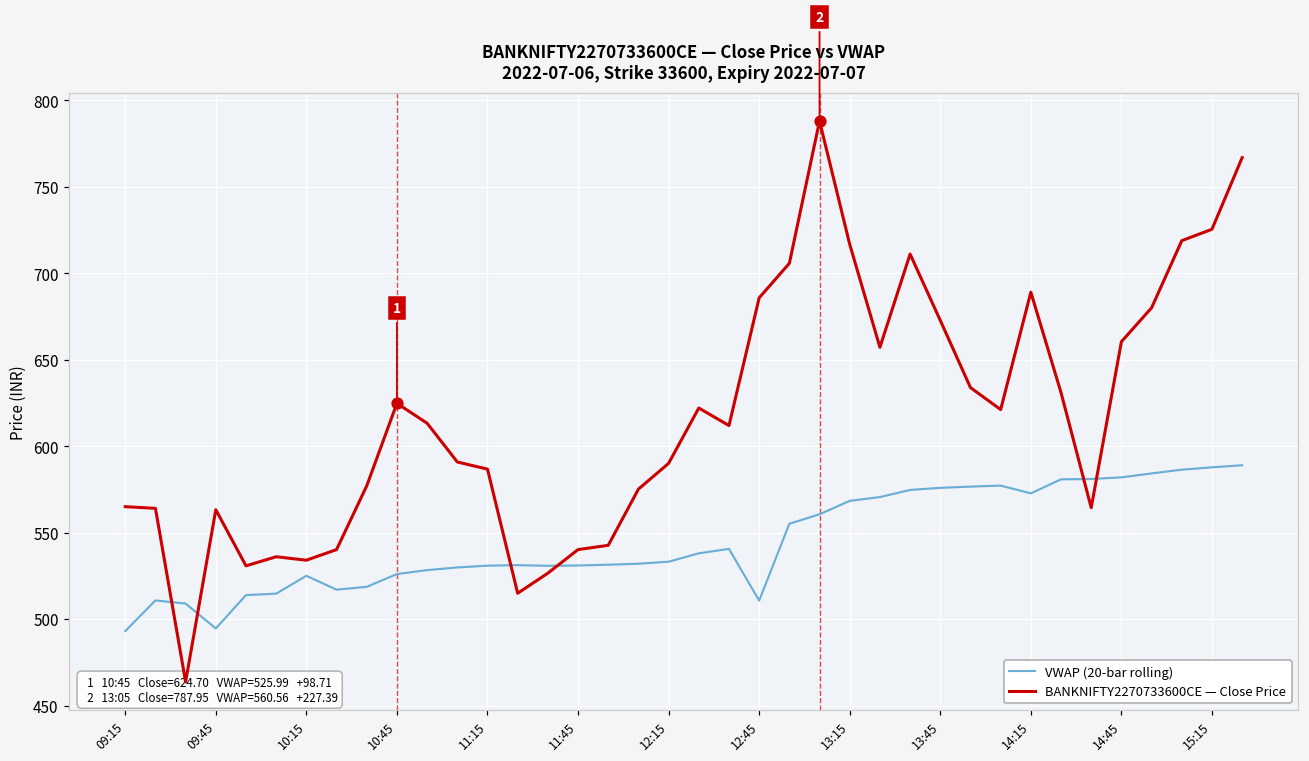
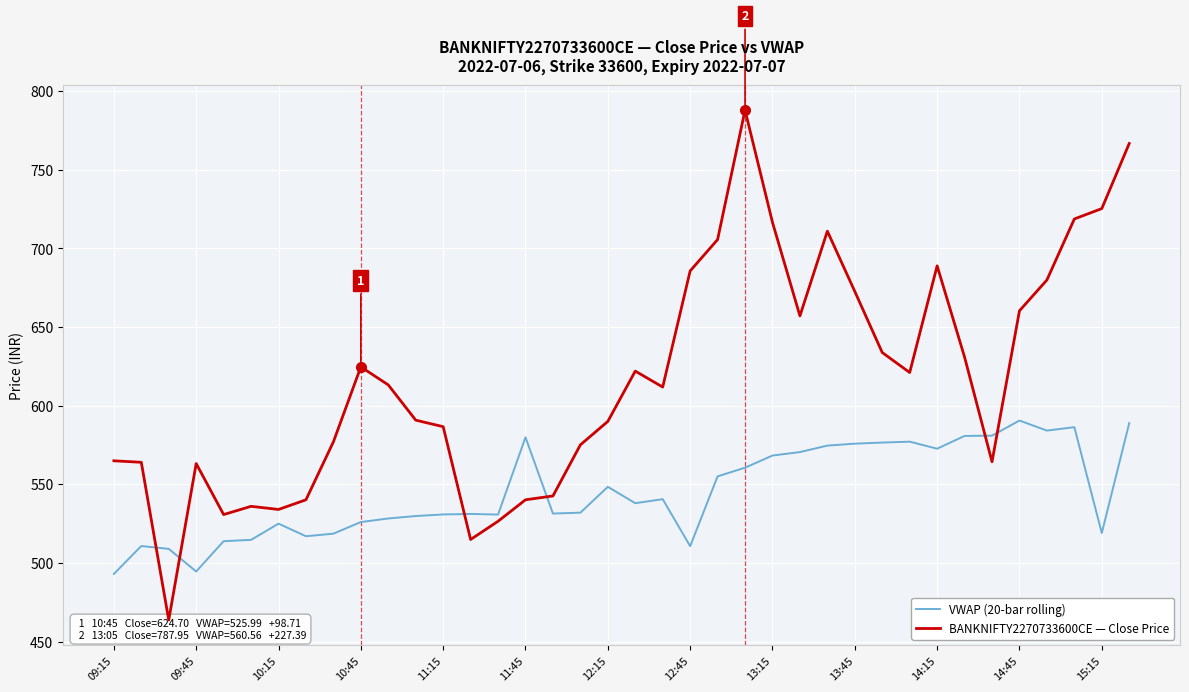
VWAP (20-bar rolling), 11:45: 531 -> 580
VWAP (20-bar rolling), 12:15: 533 -> 548
VWAP (20-bar rolling), 14:45: 582 -> 591
VWAP (20-bar rolling), 15:15: 588 -> 519
